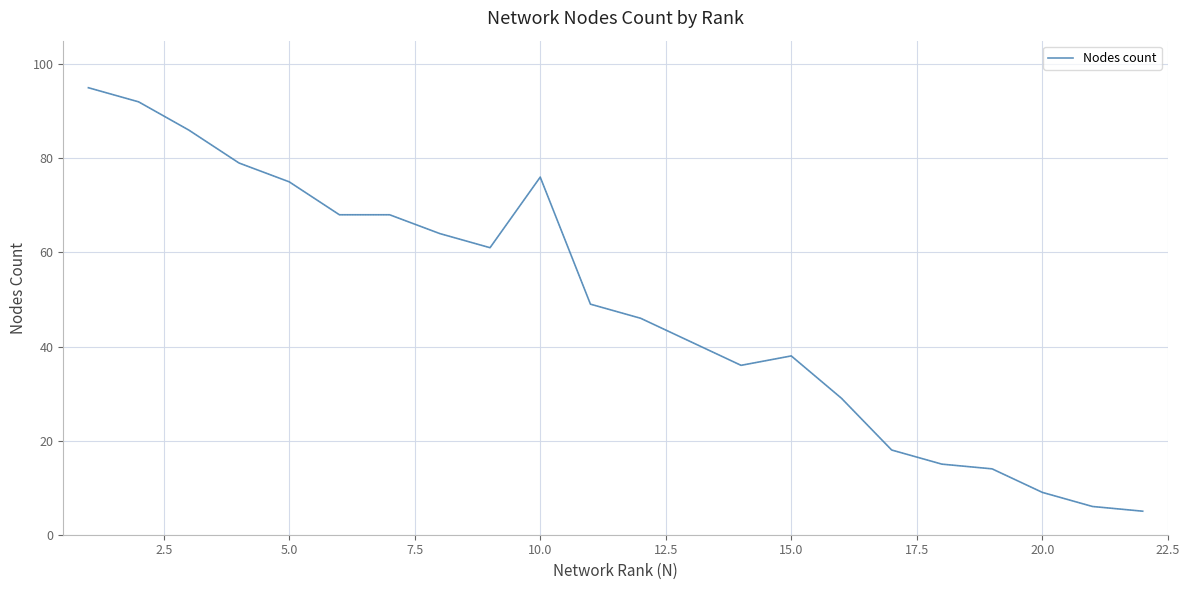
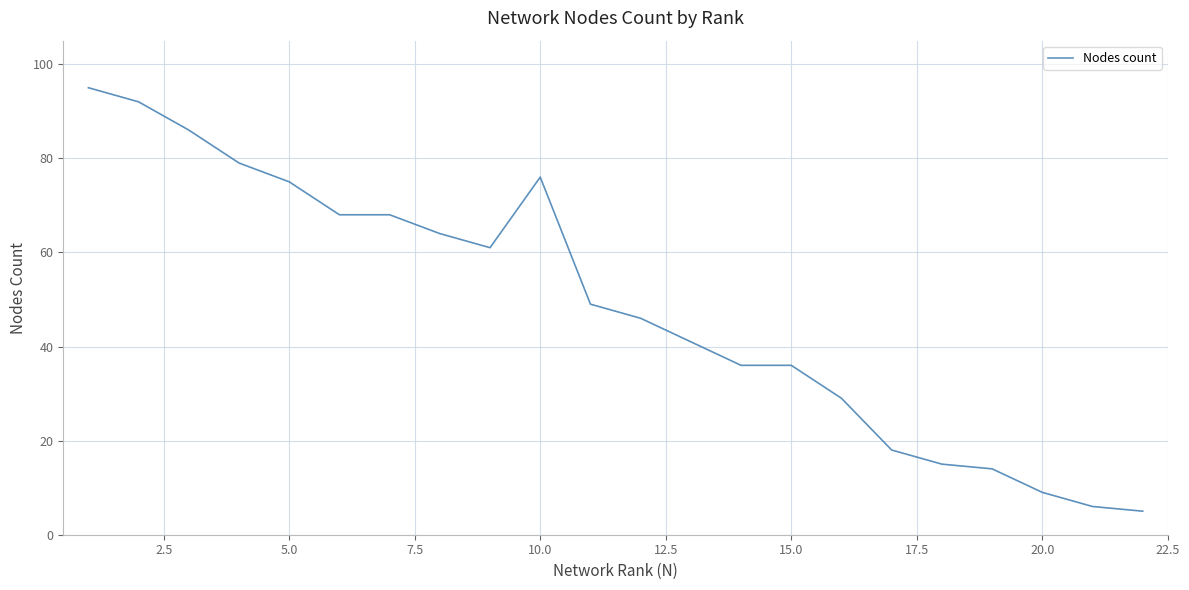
15.0: 38 -> 36
